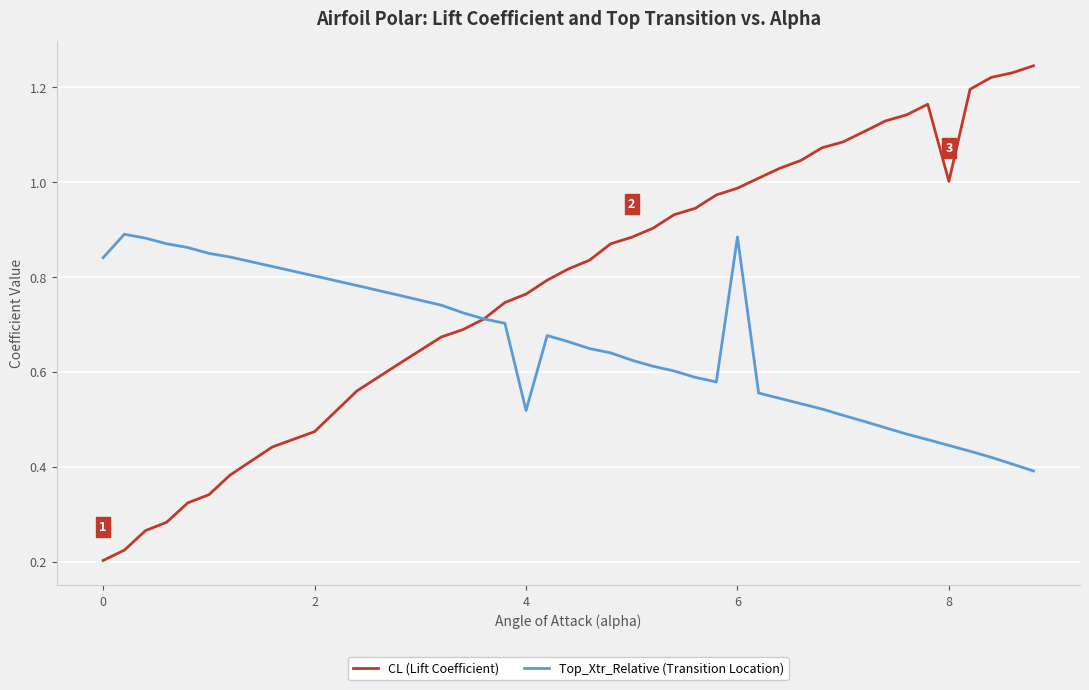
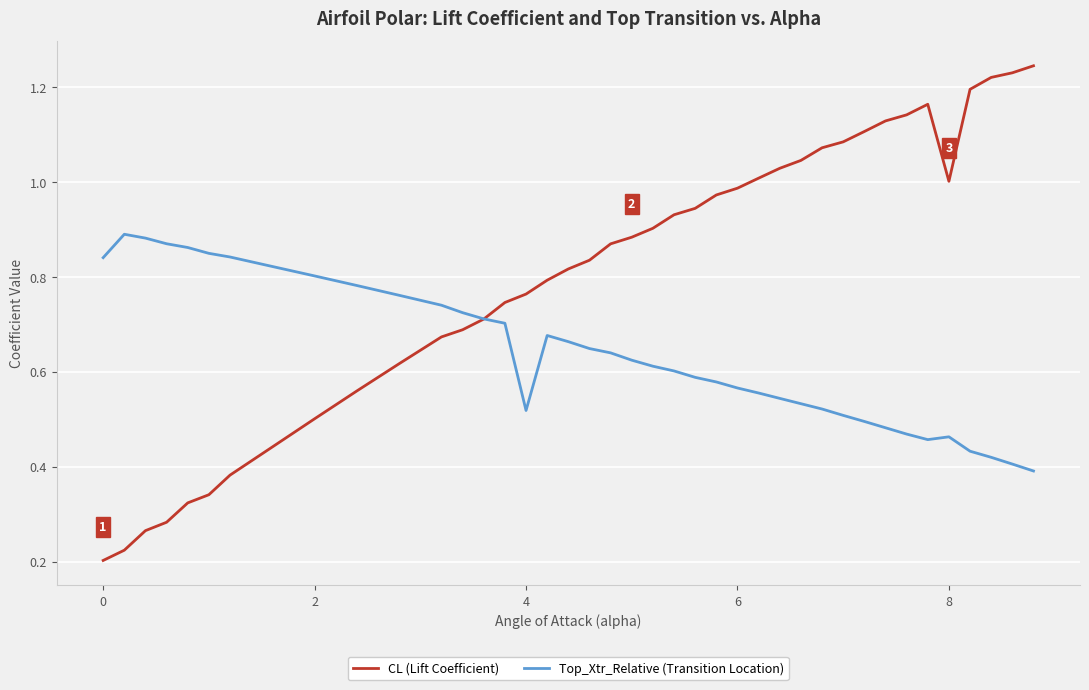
CL (Lift Coefficient), 2: 0.47 -> 0.50
Top_Xtr_Relative (Transition Location), 6: 0.88 -> 0.57
Top_Xtr_Relative (Transition Location), 8: 0.44 -> 0.46
